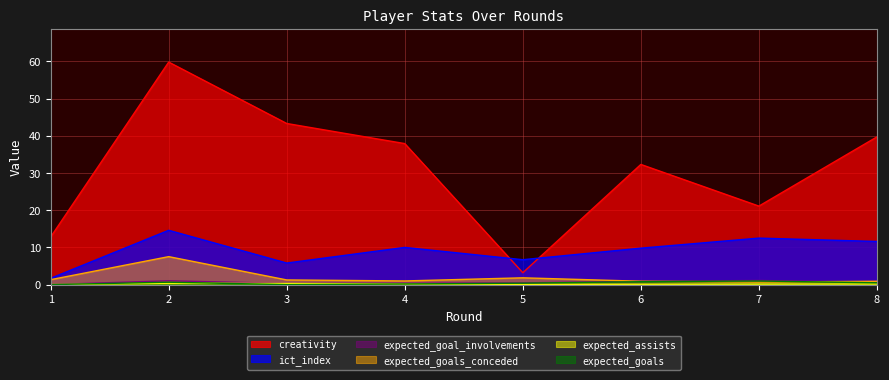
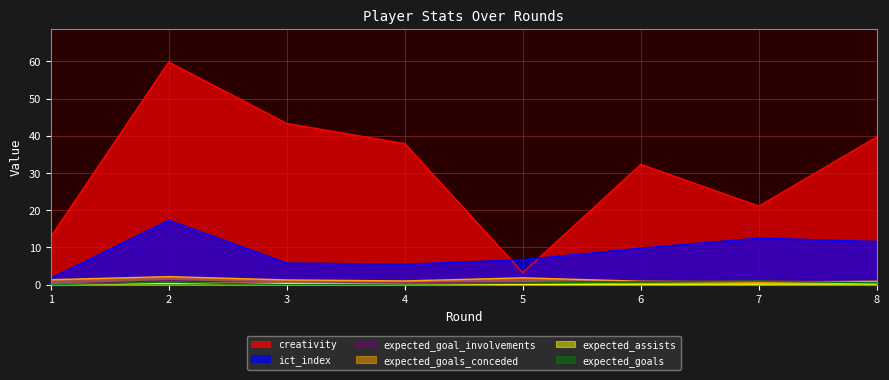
ict_index, 2: 15 -> 17
expected_goals_conceded, 2: 8 -> 2
ict_index, 4: 10 -> 6
